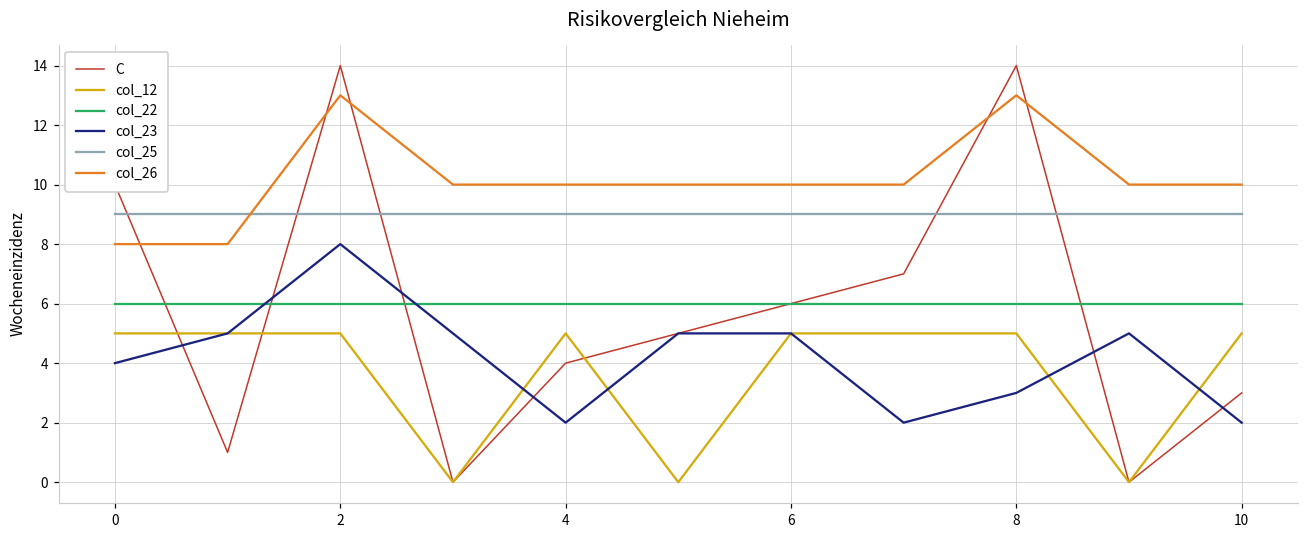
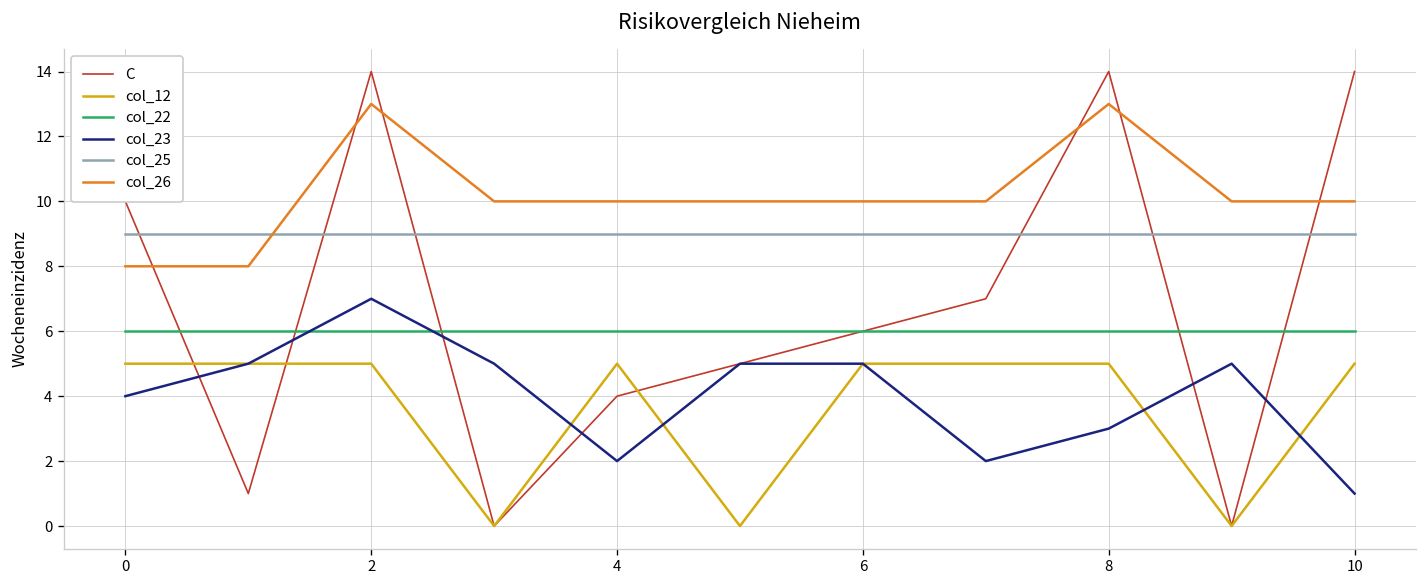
col_23, 2: 8 -> 7
C, 10: 3 -> 14
col_23, 10: 2 -> 1
